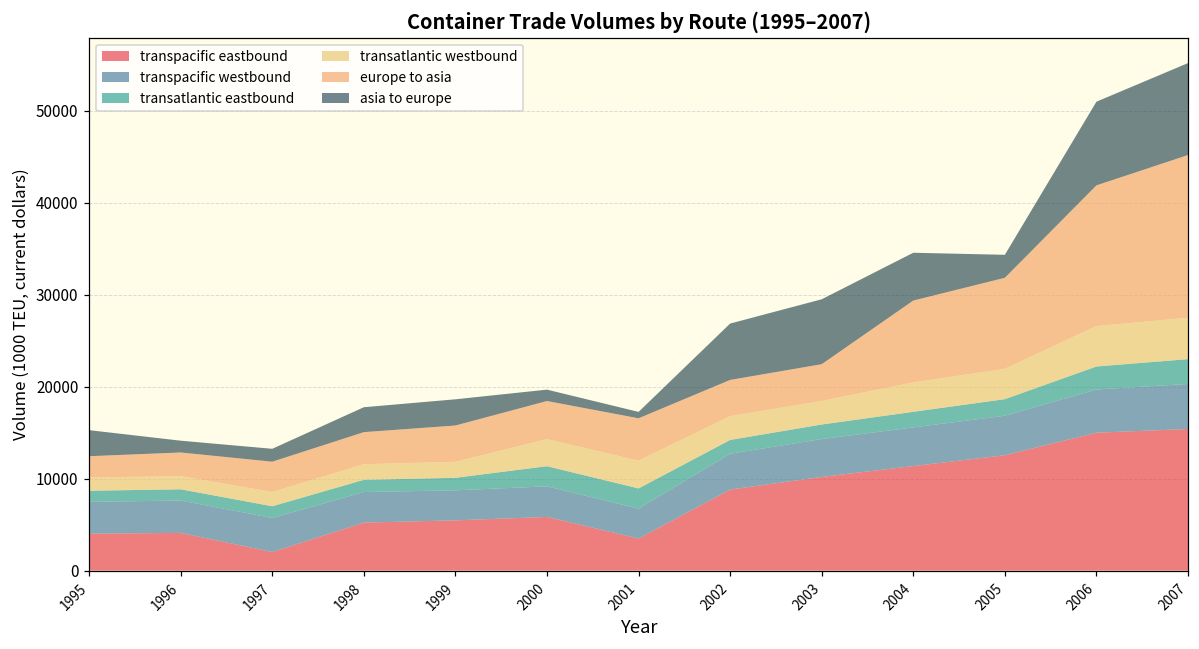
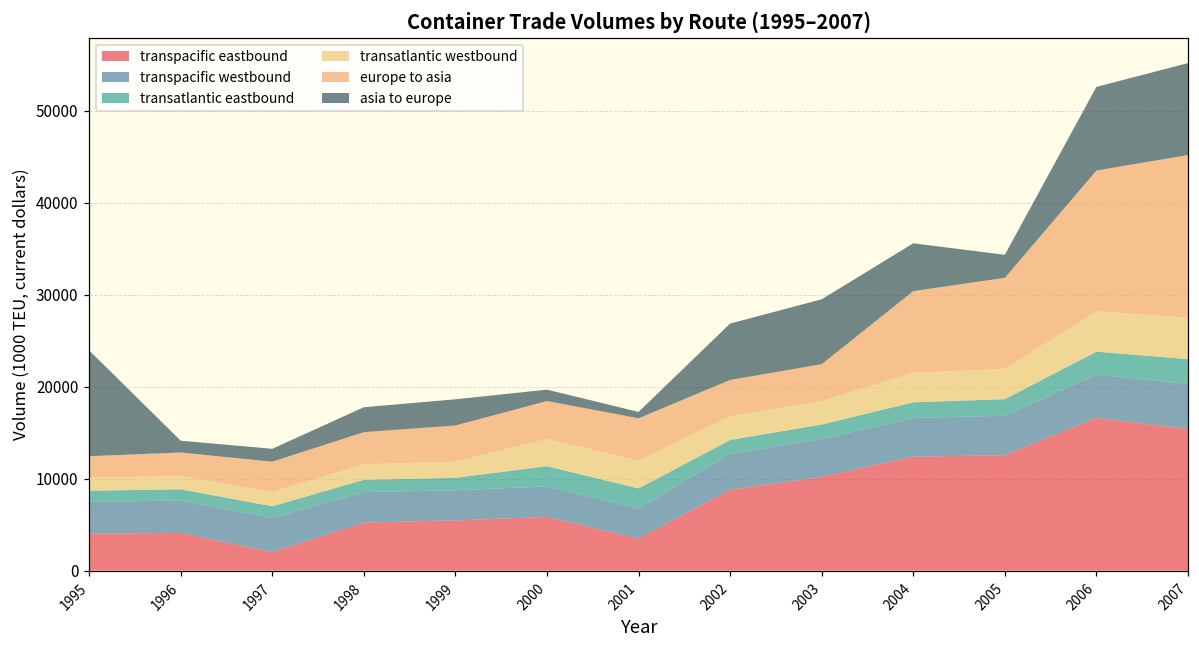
asia to europe, 1995: 3000 -> 12000
transpacific eastbound, 2004: 11000 -> 12000
transpacific eastbound, 2006: 15000 -> 17000
